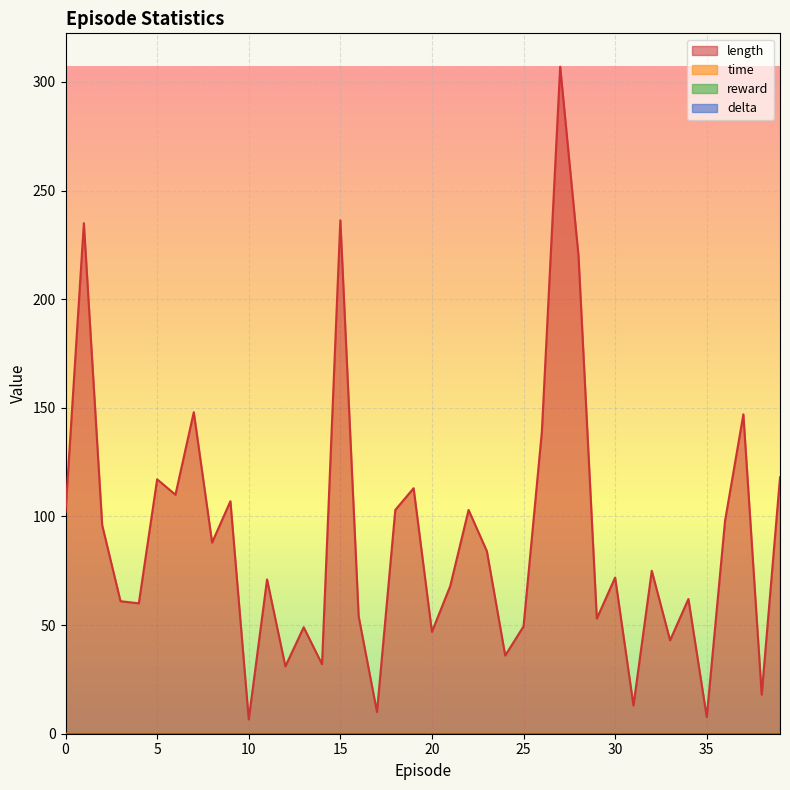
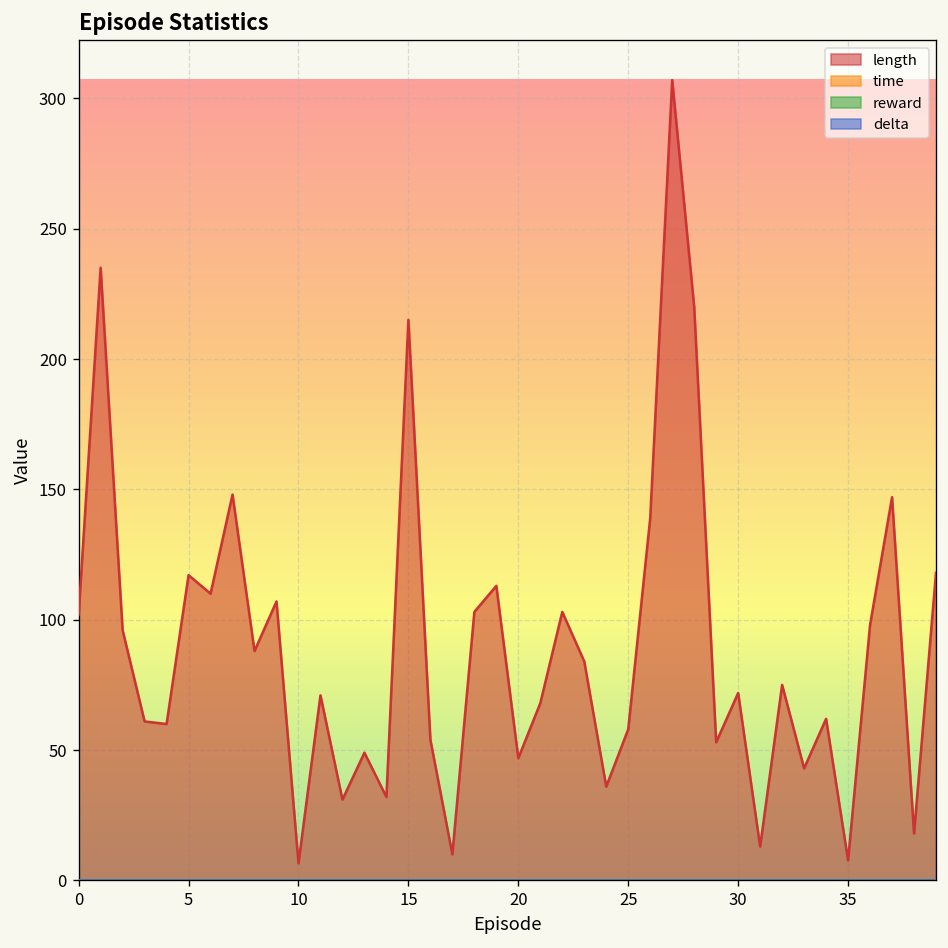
length, 15: 236 -> 215
length, 25: 49 -> 58
